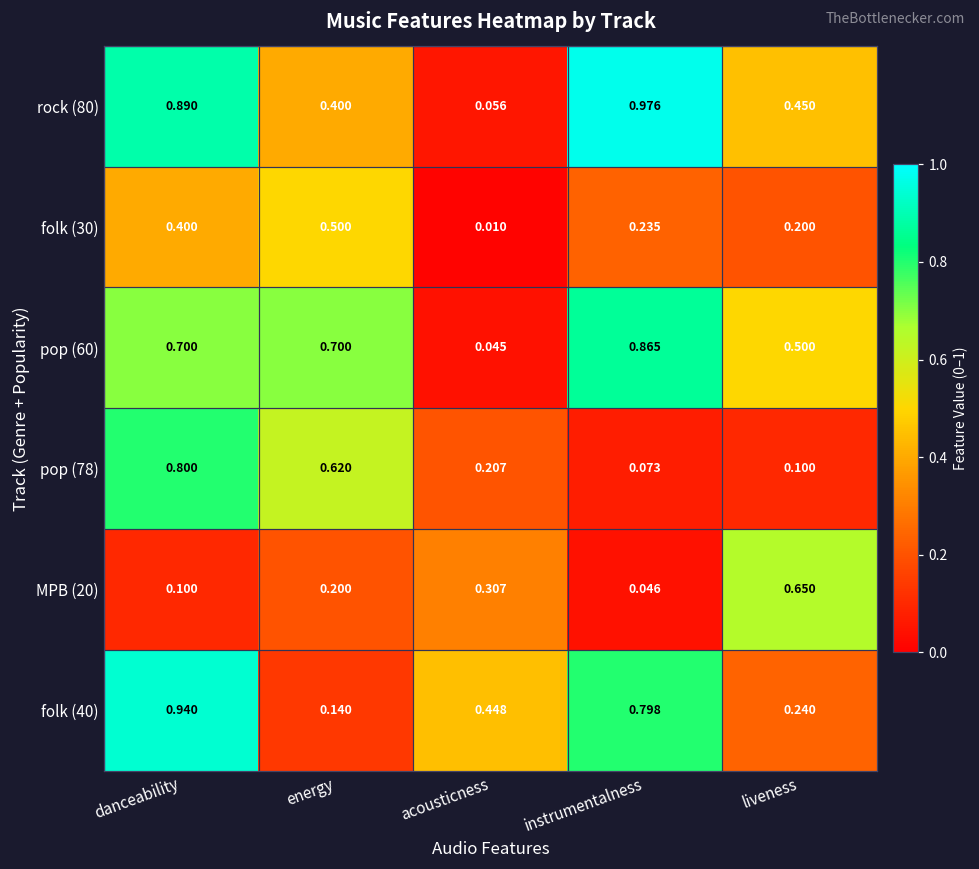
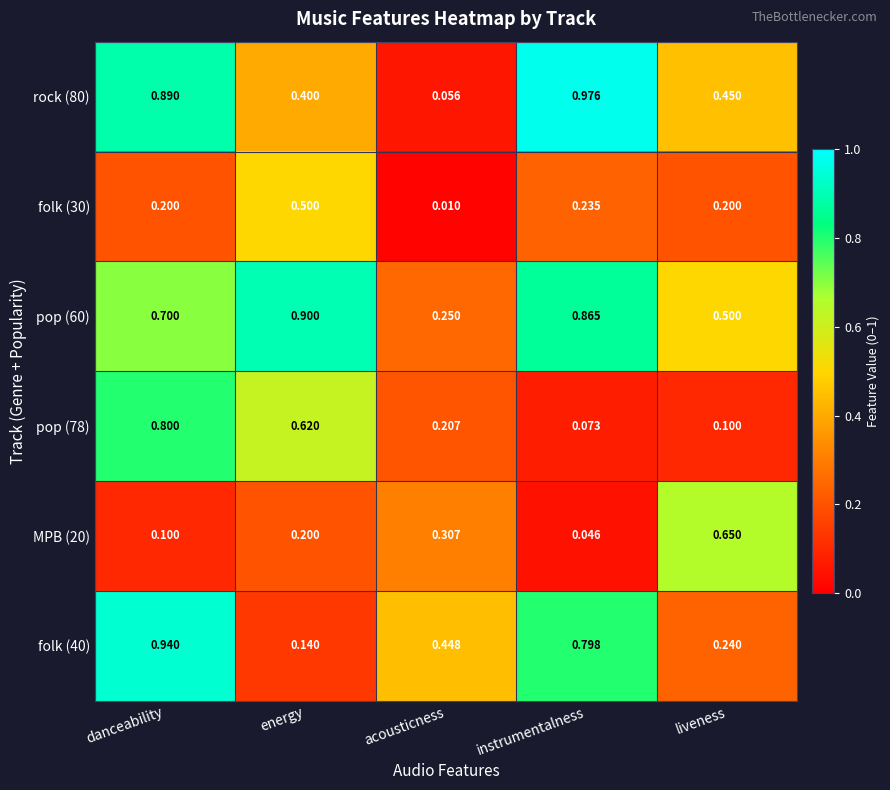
folk (30), danceability: 0.400 -> 0.200
pop (60), energy: 0.700 -> 0.900
pop (60), acousticness: 0.045 -> 0.250
